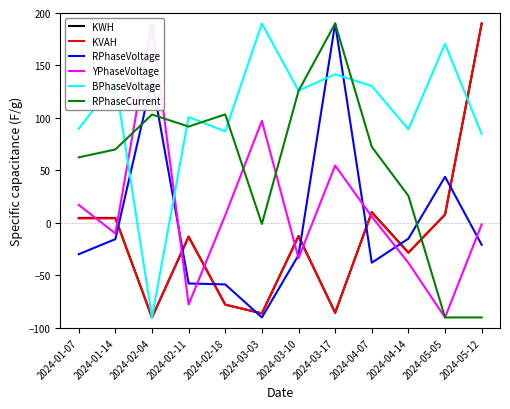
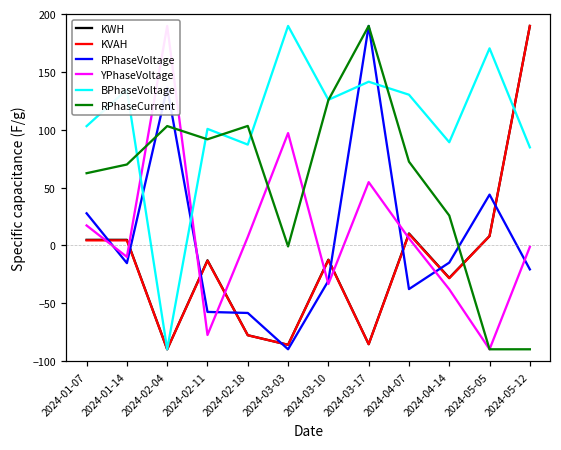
RPhaseVoltage, 2024-01-07: -30 -> 28
BPhaseVoltage, 2024-01-07: 90 -> 103
